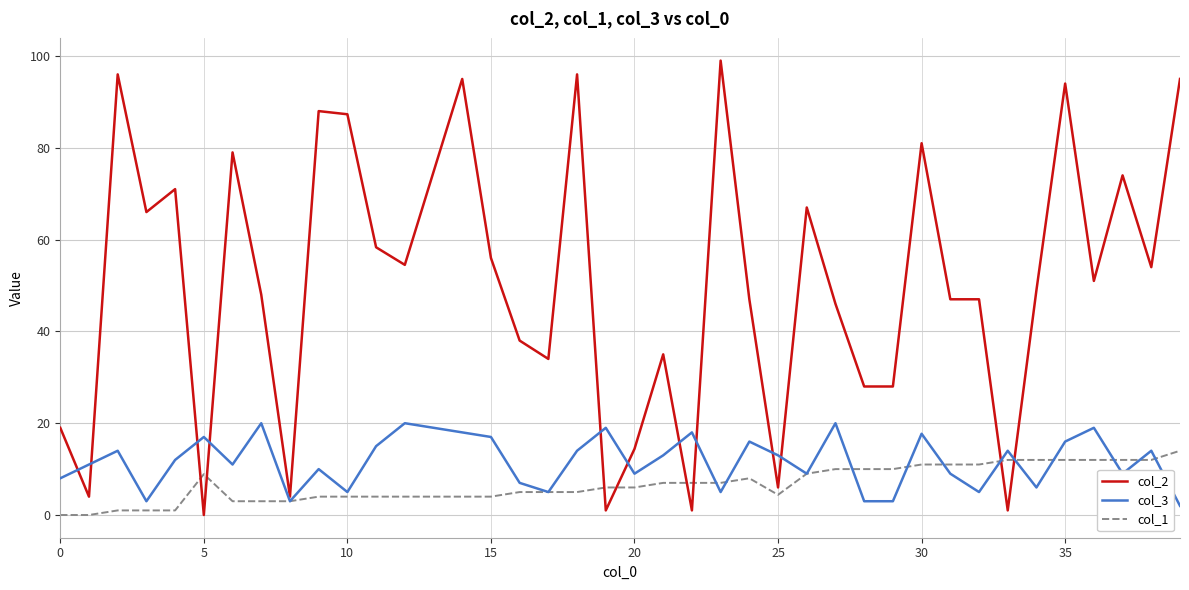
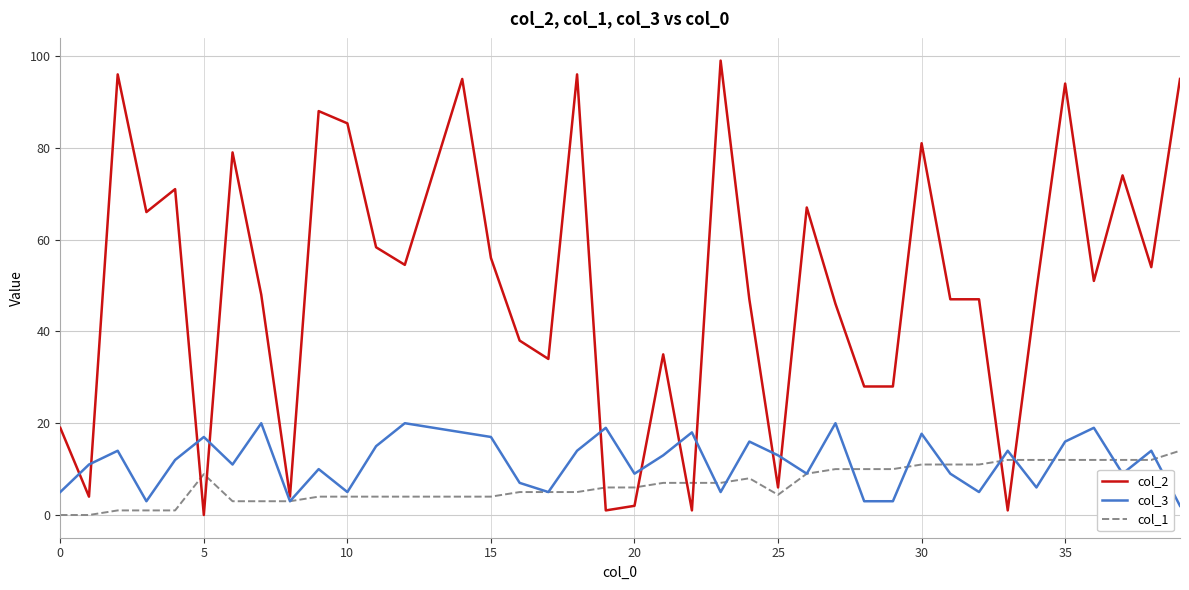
col_3, 0: 8 -> 5
col_2, 10: 87 -> 85
col_2, 20: 14 -> 2
